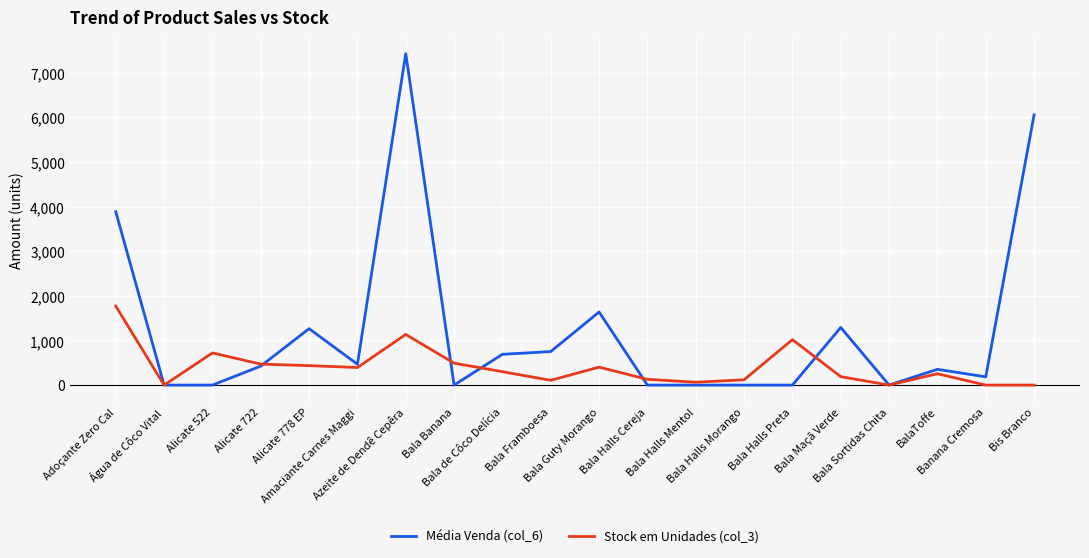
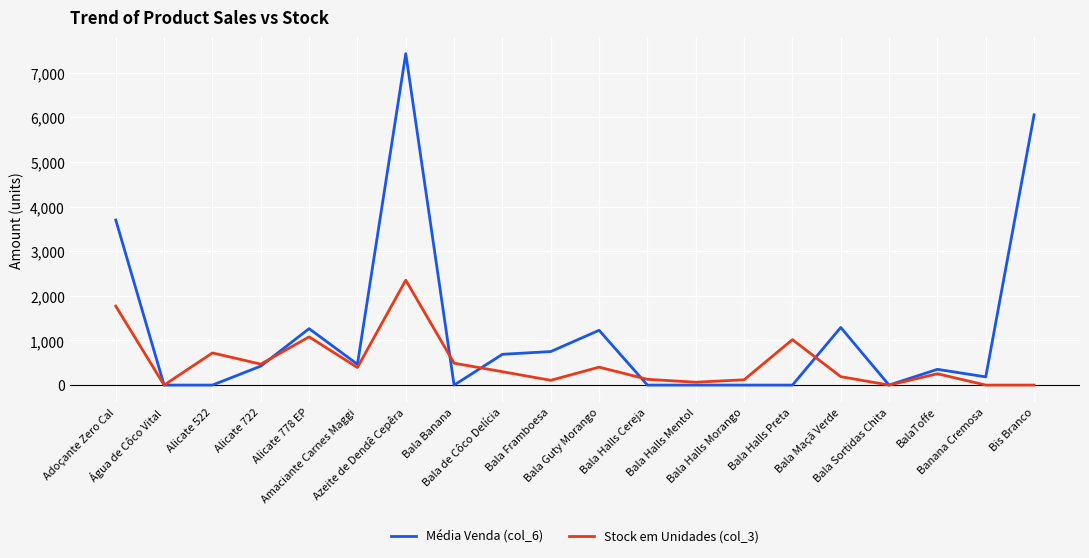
Média Venda (col_6), Adoçante Zero Cal: 3,900 -> 3,700
Stock em Unidades (col_3), Alicate 778 EP: 400 -> 1,100
Stock em Unidades (col_3), Azeite de Dendê Cepêra: 1,100 -> 2,400
Média Venda (col_6), Bala Guty Morango: 1,600 -> 1,200
